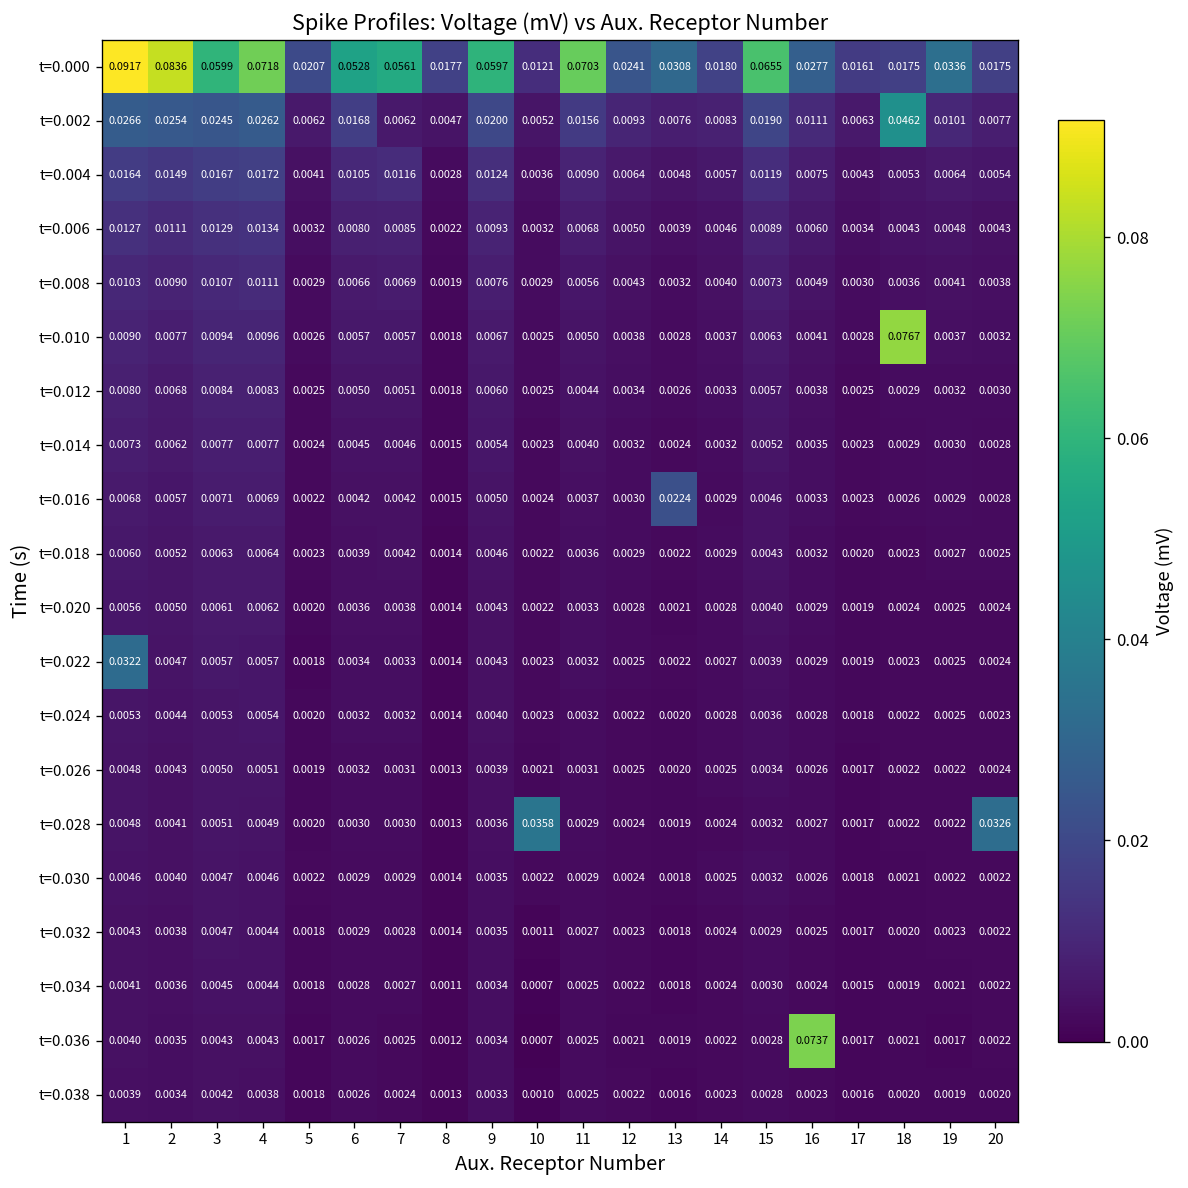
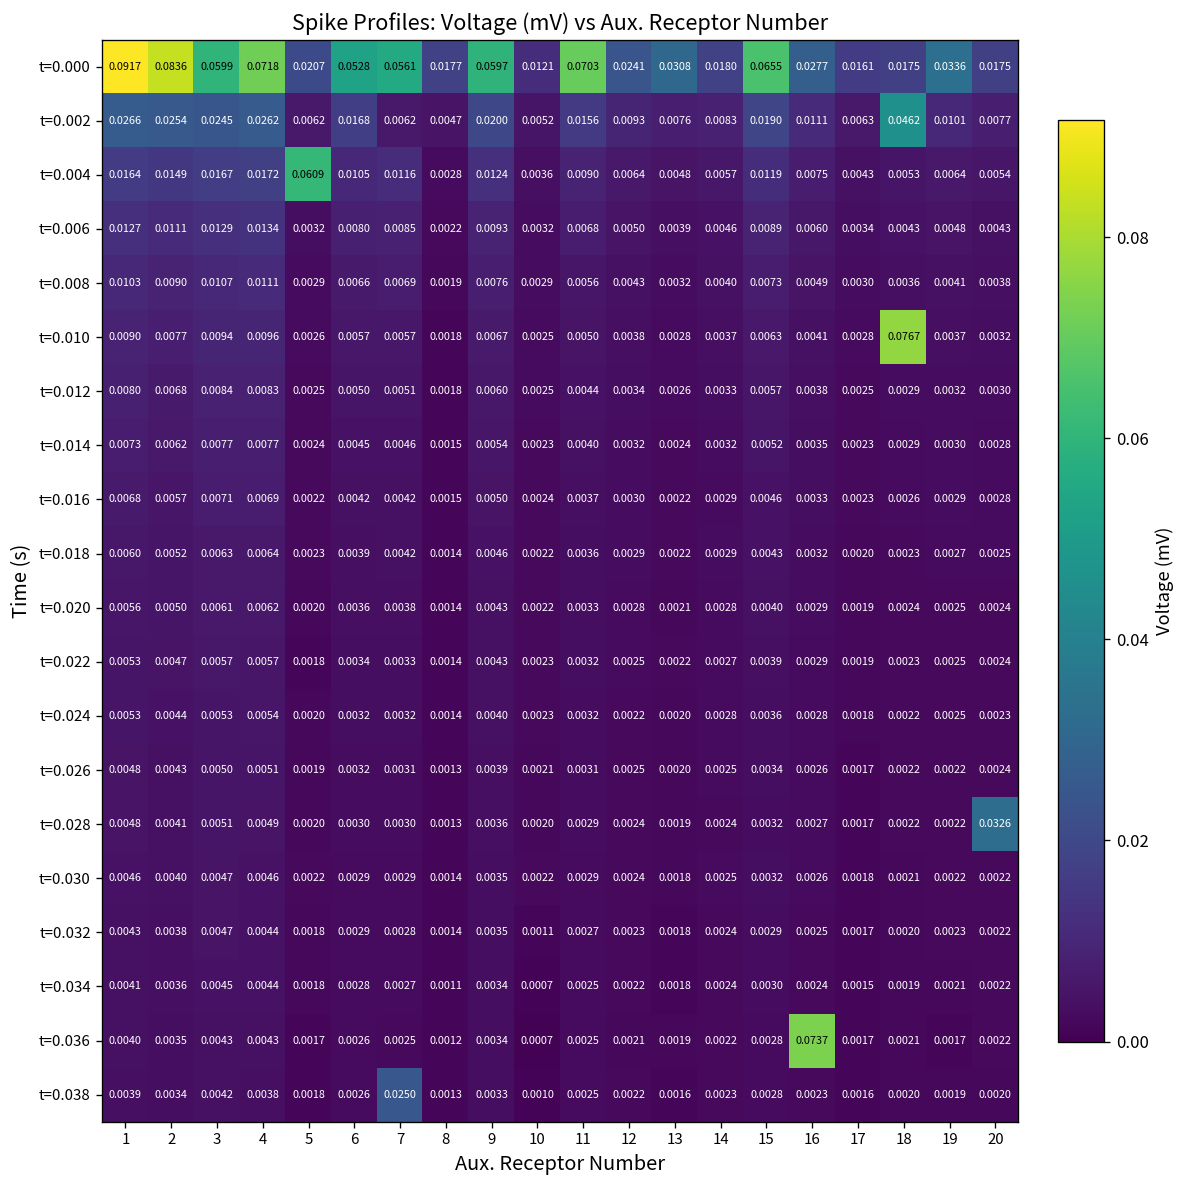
t=0.004, 5: 0.0041 -> 0.0609
t=0.016, 13: 0.0224 -> 0.0022
t=0.022, 1: 0.0322 -> 0.0053
t=0.028, 10: 0.0358 -> 0.0020
t=0.038, 7: 0.0024 -> 0.0250
